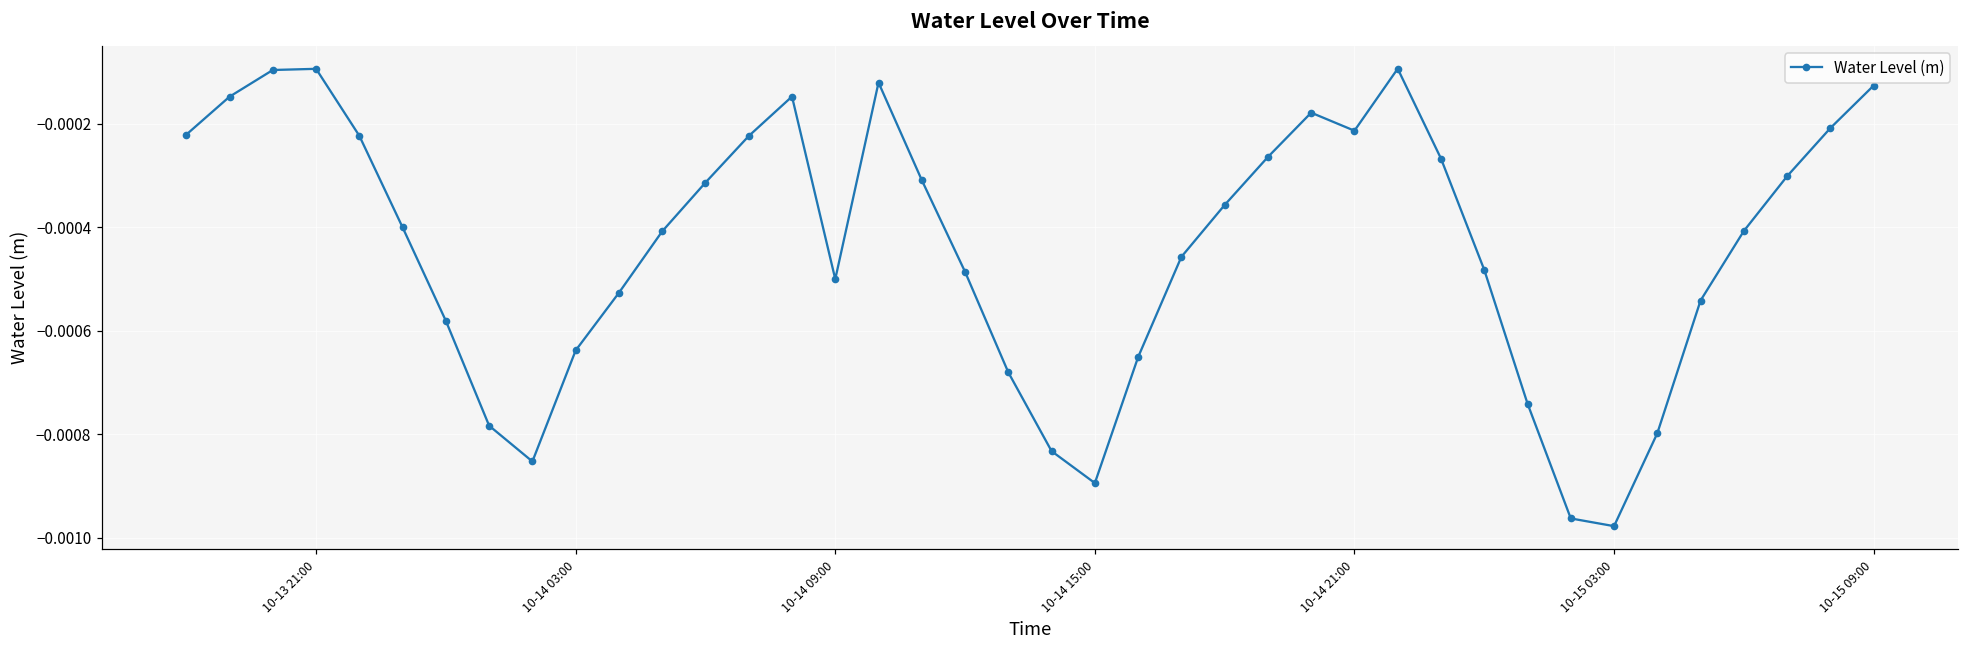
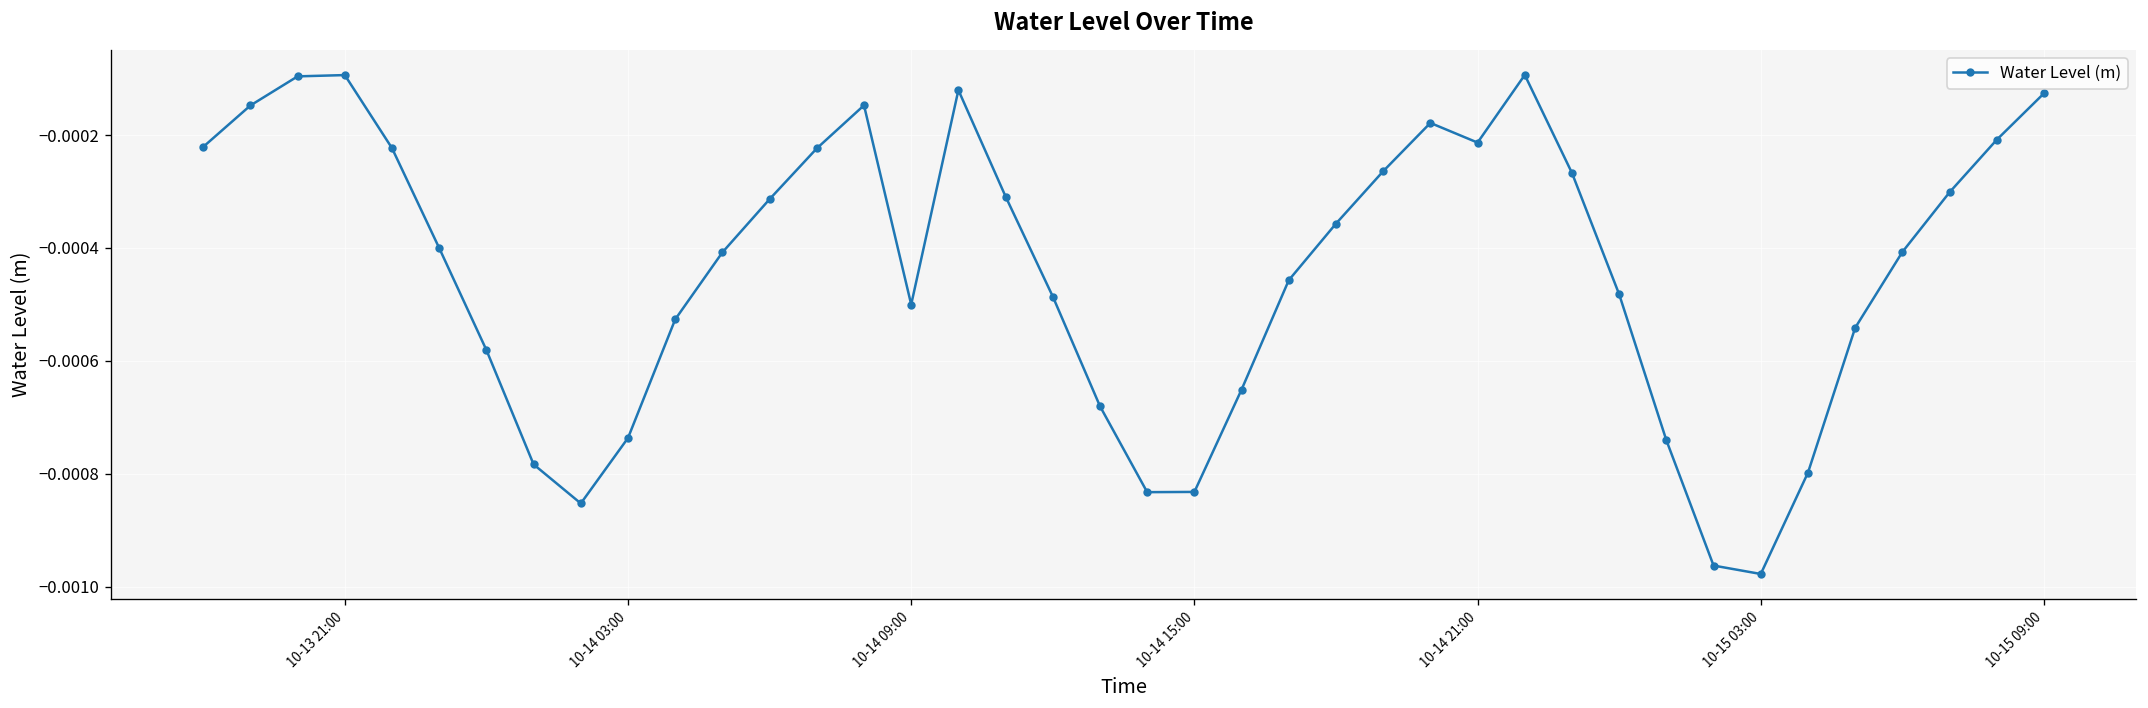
10-14 03:00: -0.00064 -> -0.00074
10-14 15:00: -0.00089 -> -0.00083
